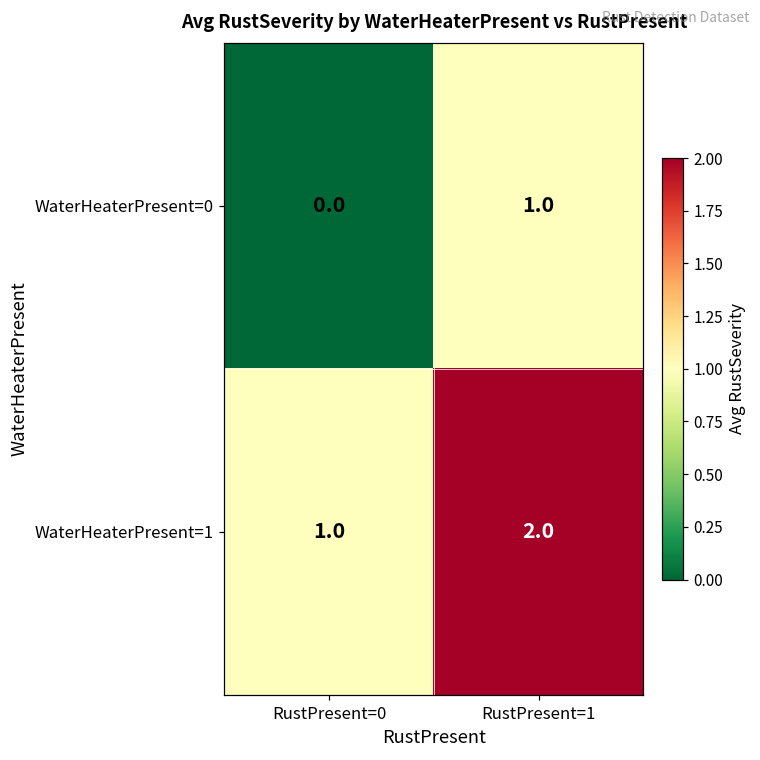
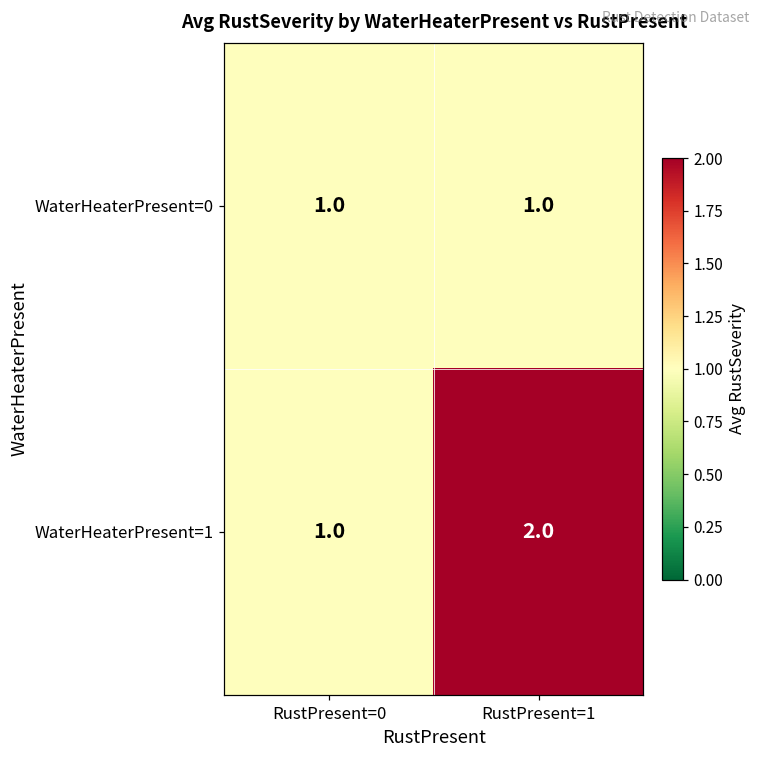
WaterHeaterPresent=0, RustPresent=0: 0.0 -> 1.0
